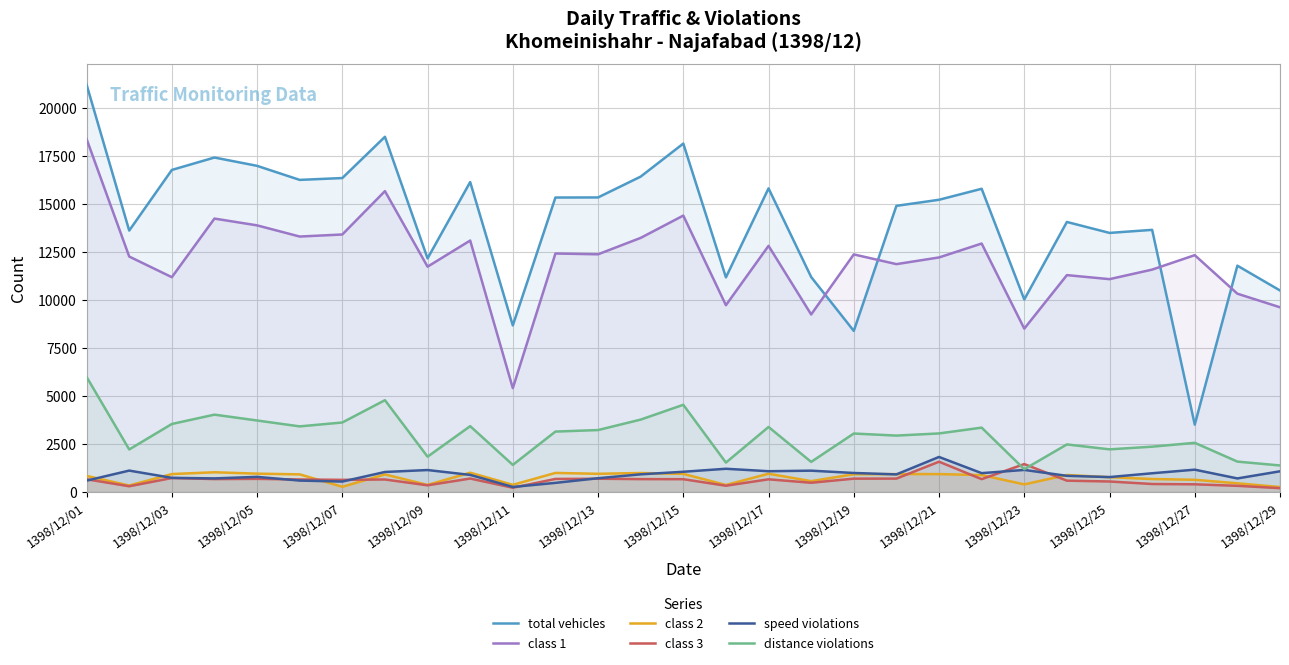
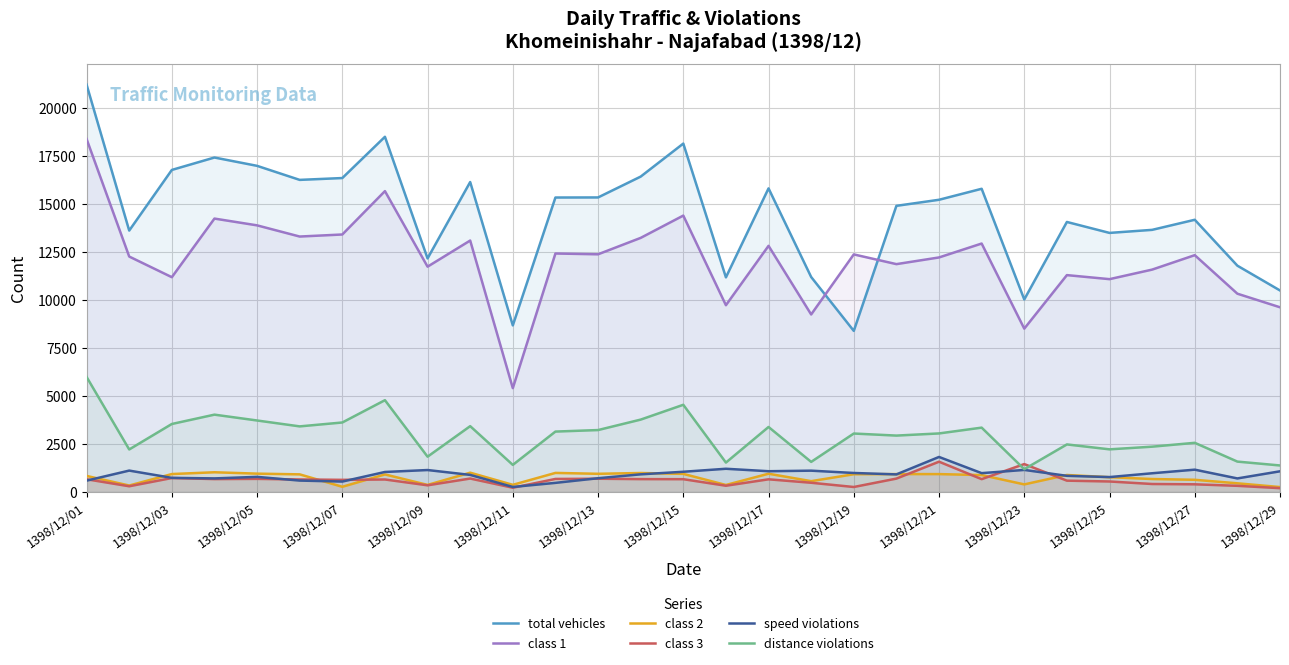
class 3, 1398/12/19: 700 -> 300
total vehicles, 1398/12/27: 3500 -> 14200
